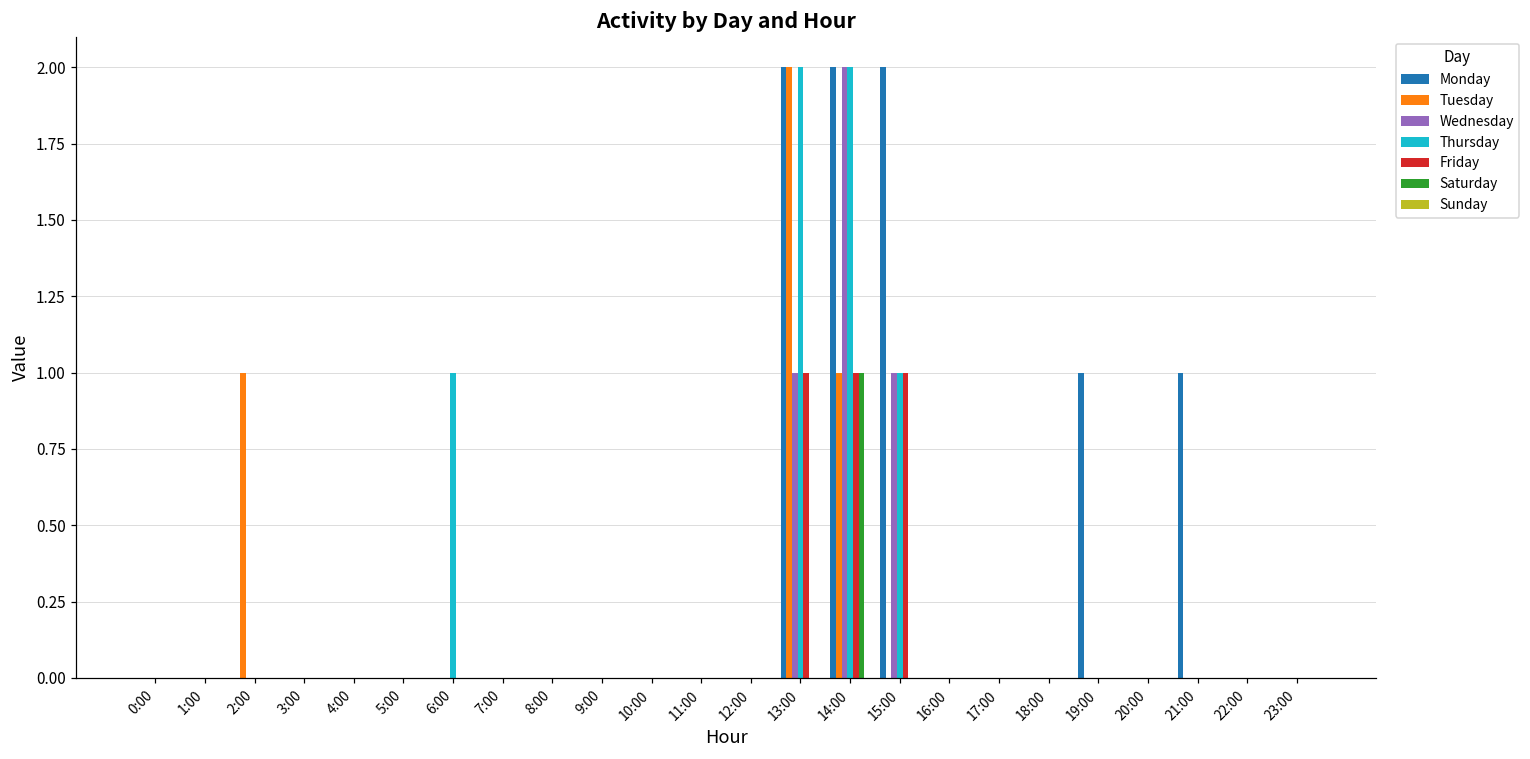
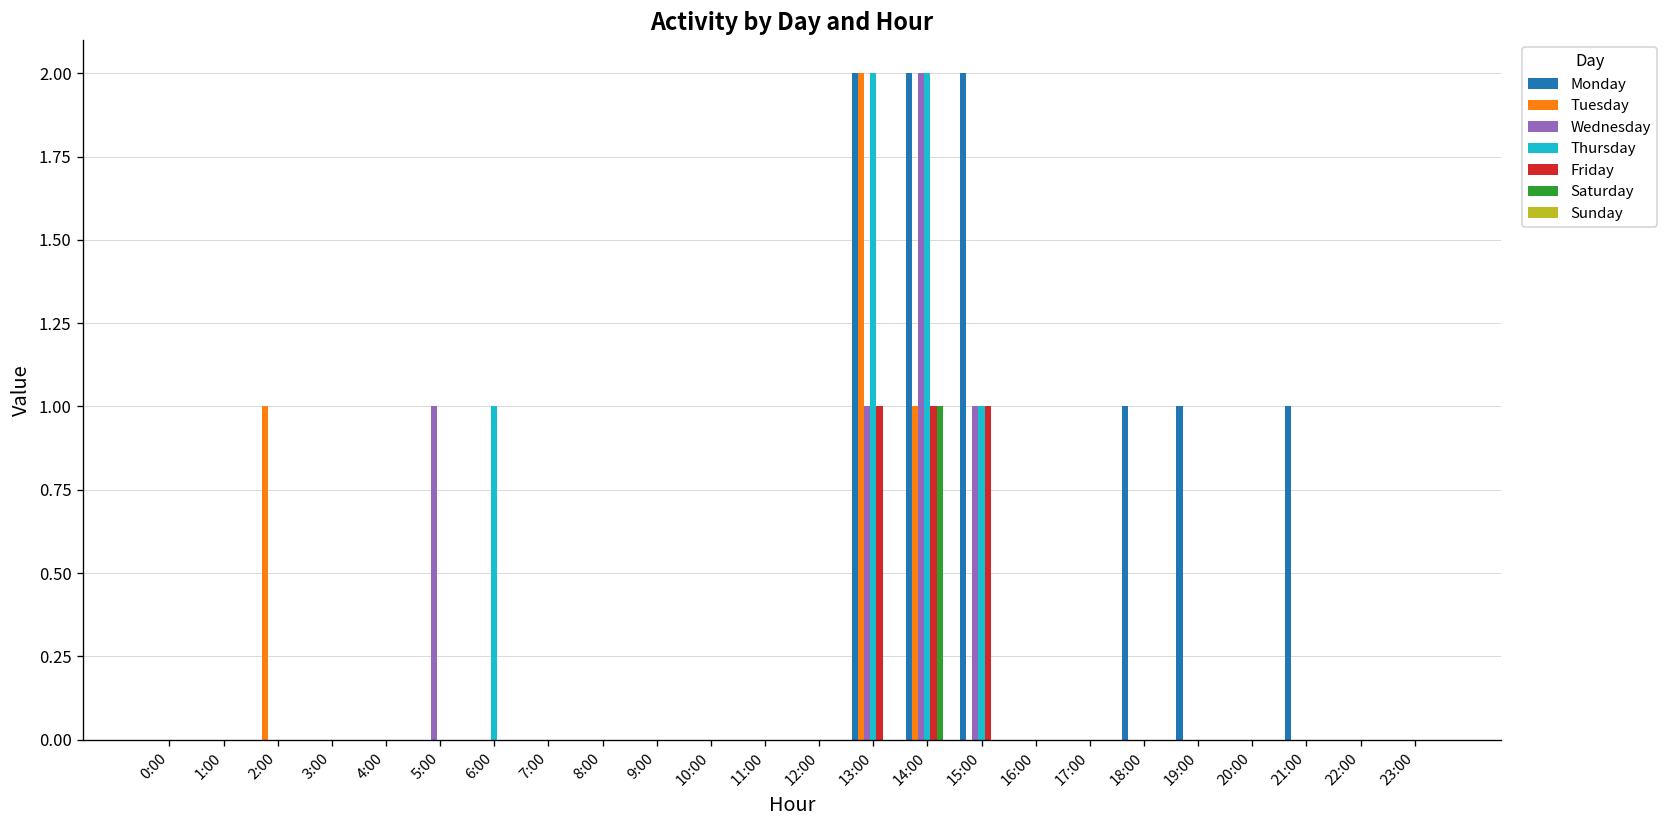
Wednesday, 5:00: 0 -> 1
Monday, 18:00: 0 -> 1
